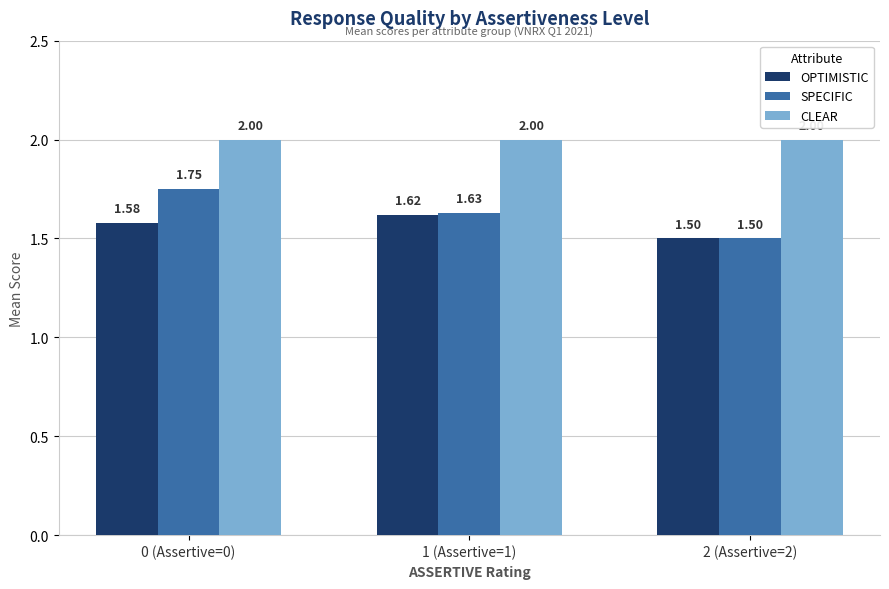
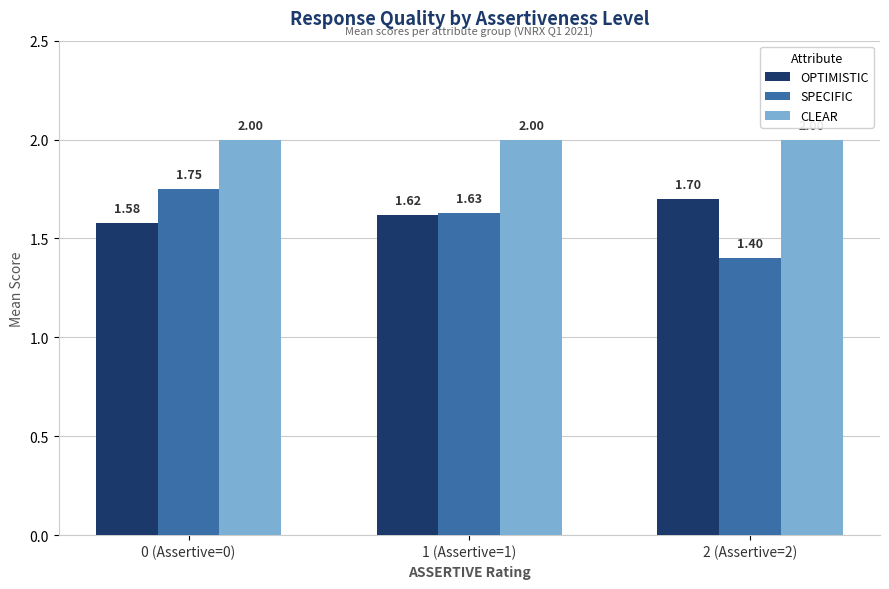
OPTIMISTIC, 2 (Assertive=2): 1.50 -> 1.70
SPECIFIC, 2 (Assertive=2): 1.50 -> 1.40
